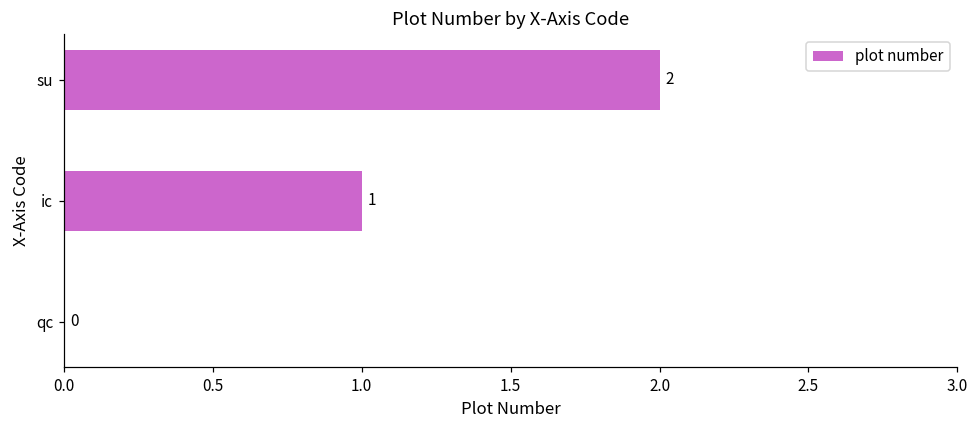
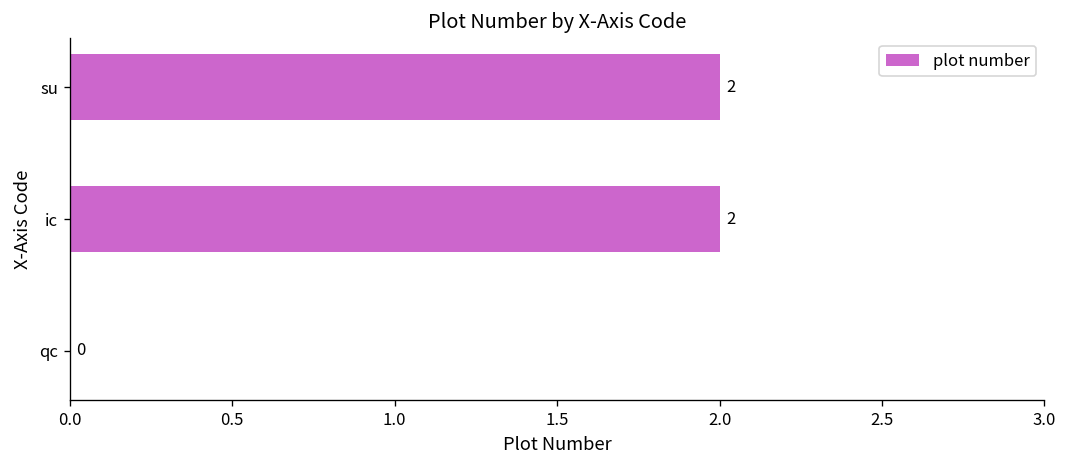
ic: 1 -> 2
